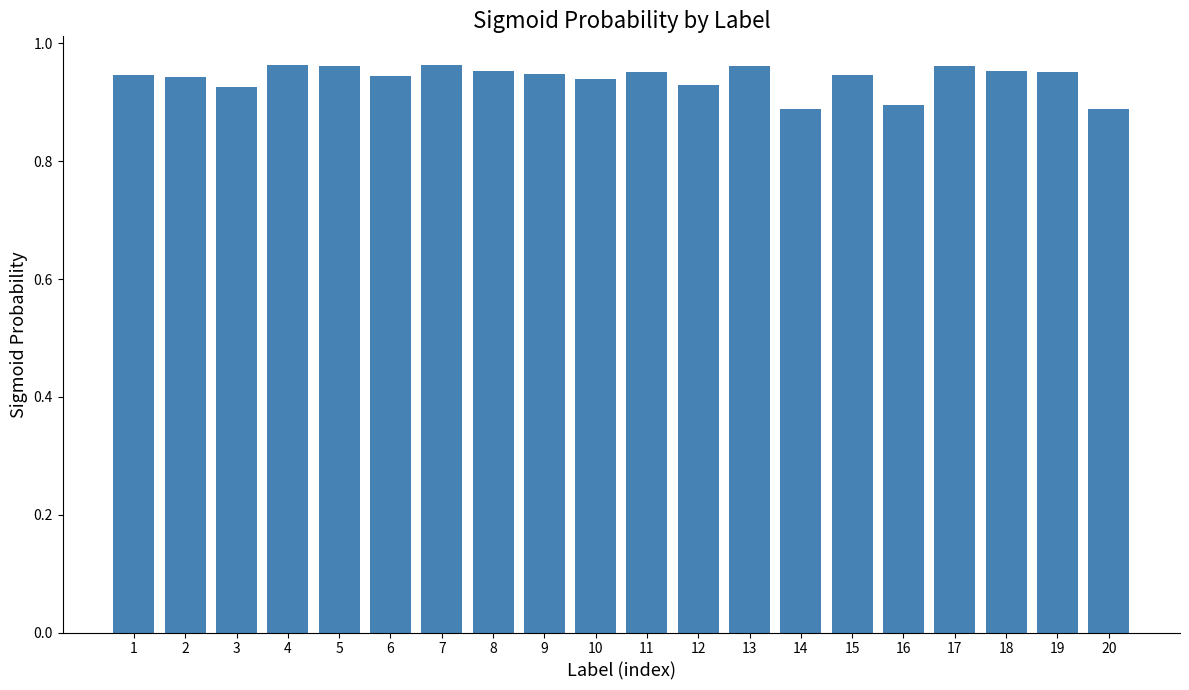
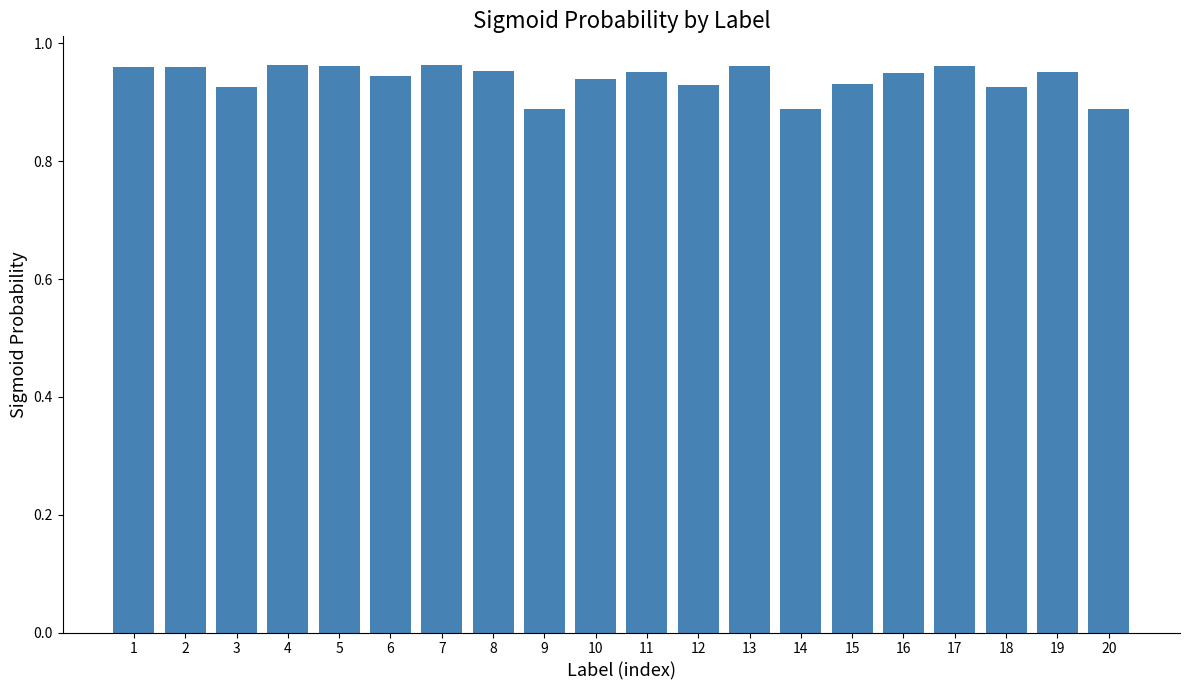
1: 0.95 -> 0.96
2: 0.94 -> 0.96
9: 0.95 -> 0.89
15: 0.95 -> 0.93
16: 0.90 -> 0.95
18: 0.95 -> 0.93
